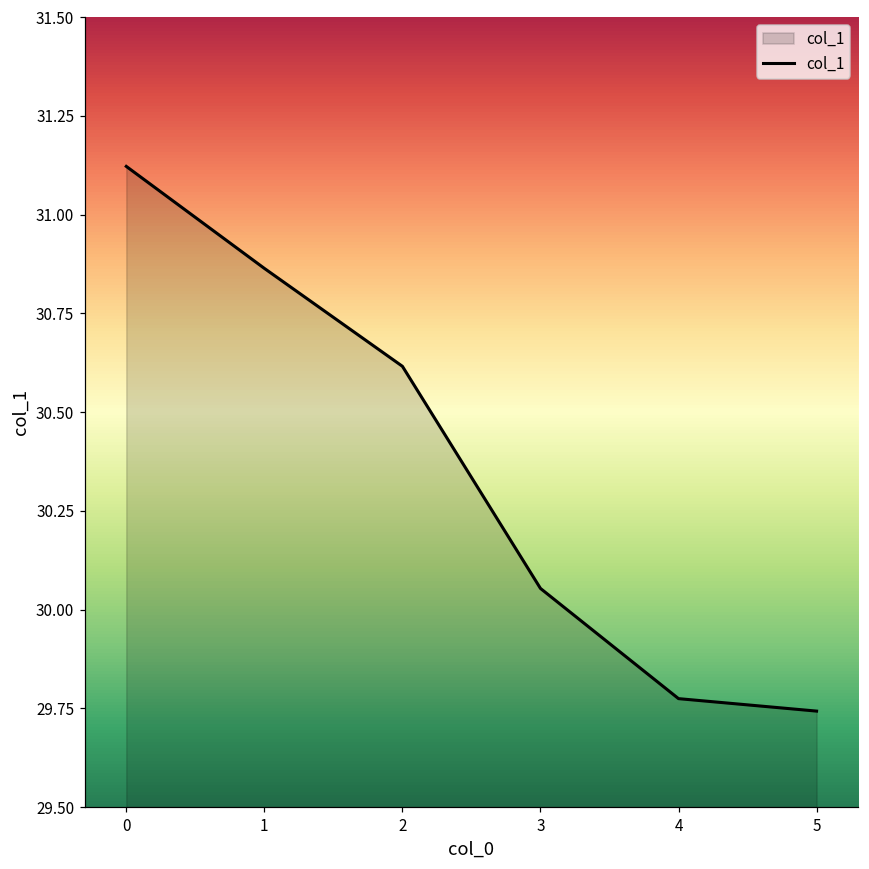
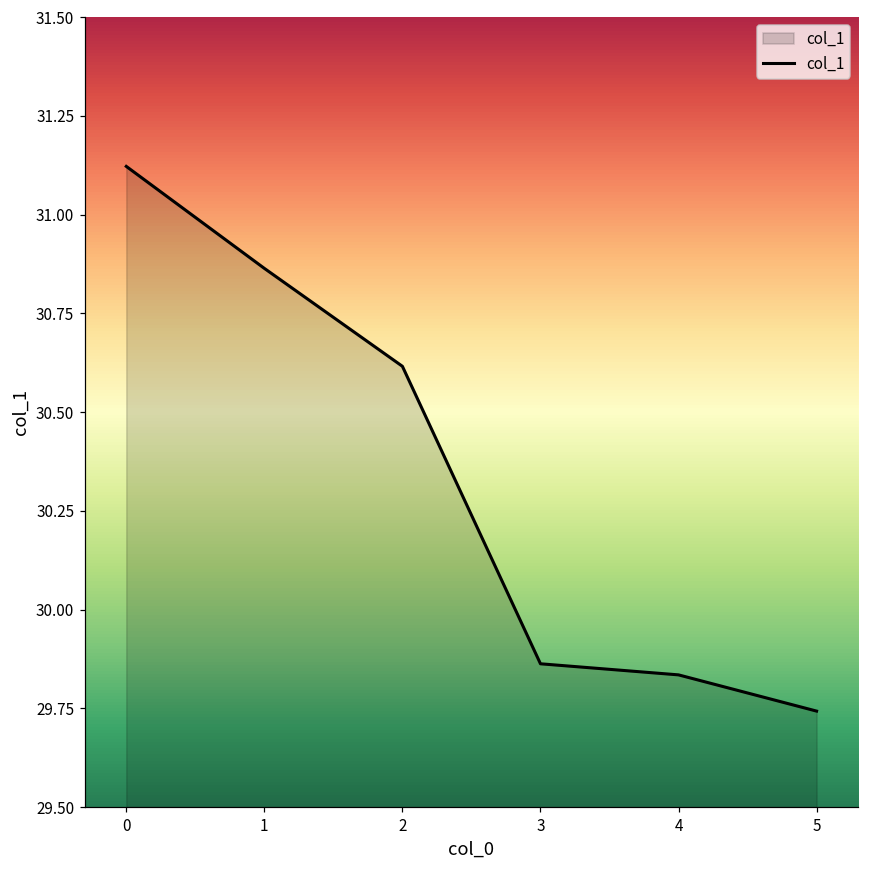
3: 30.05 -> 29.86
4: 29.77 -> 29.83
